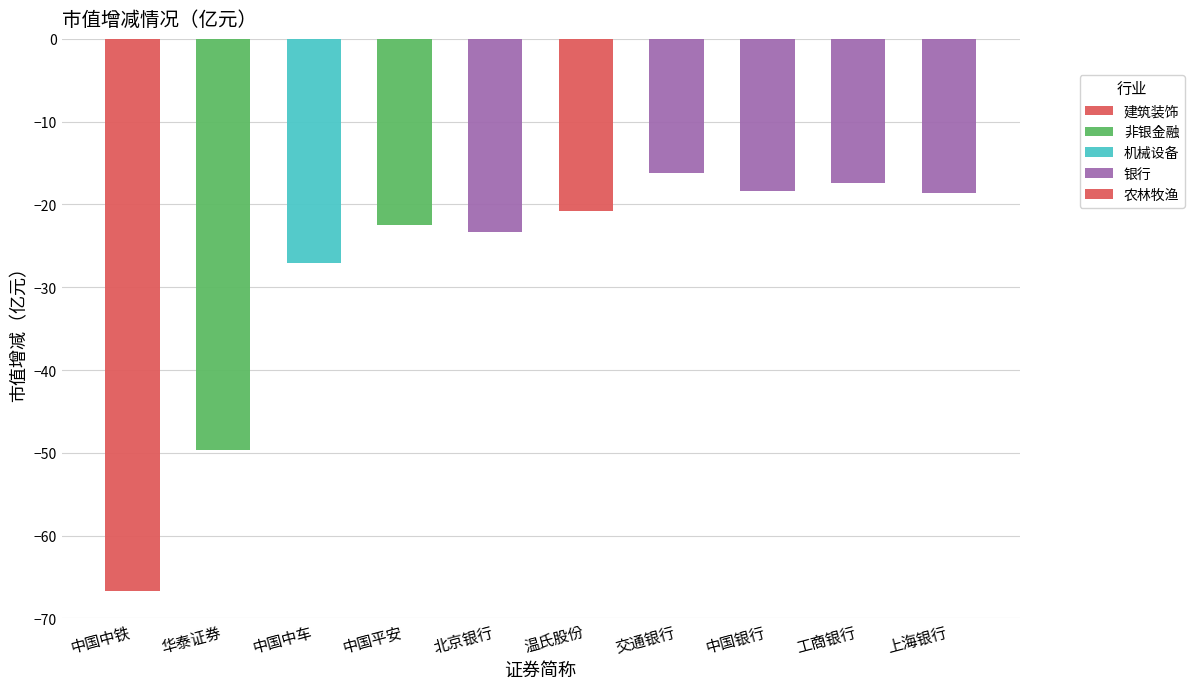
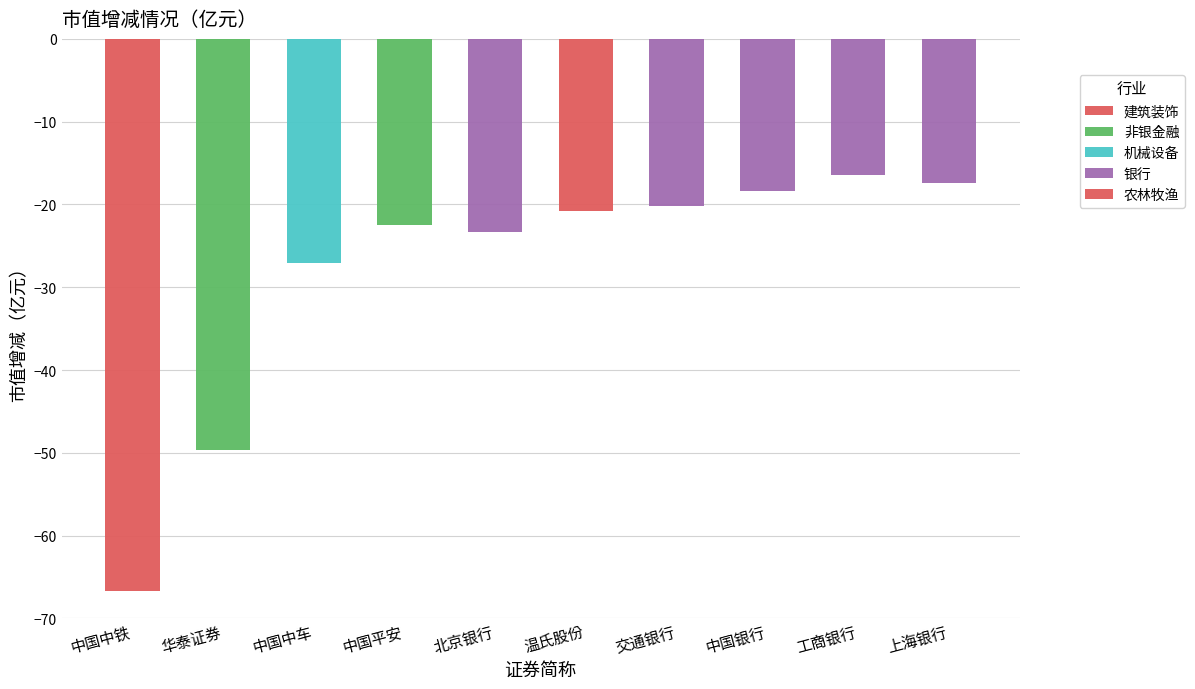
银行, 交通银行: -16 -> -20
银行, 工商银行: -17 -> -16
银行, 上海银行: -19 -> -17
